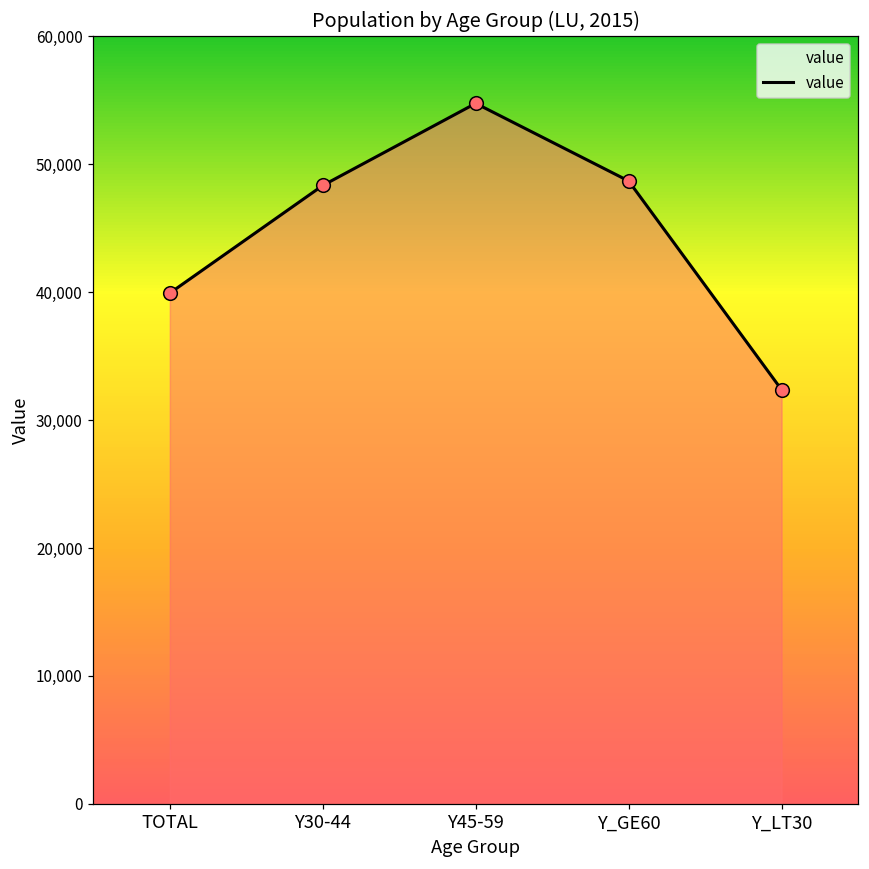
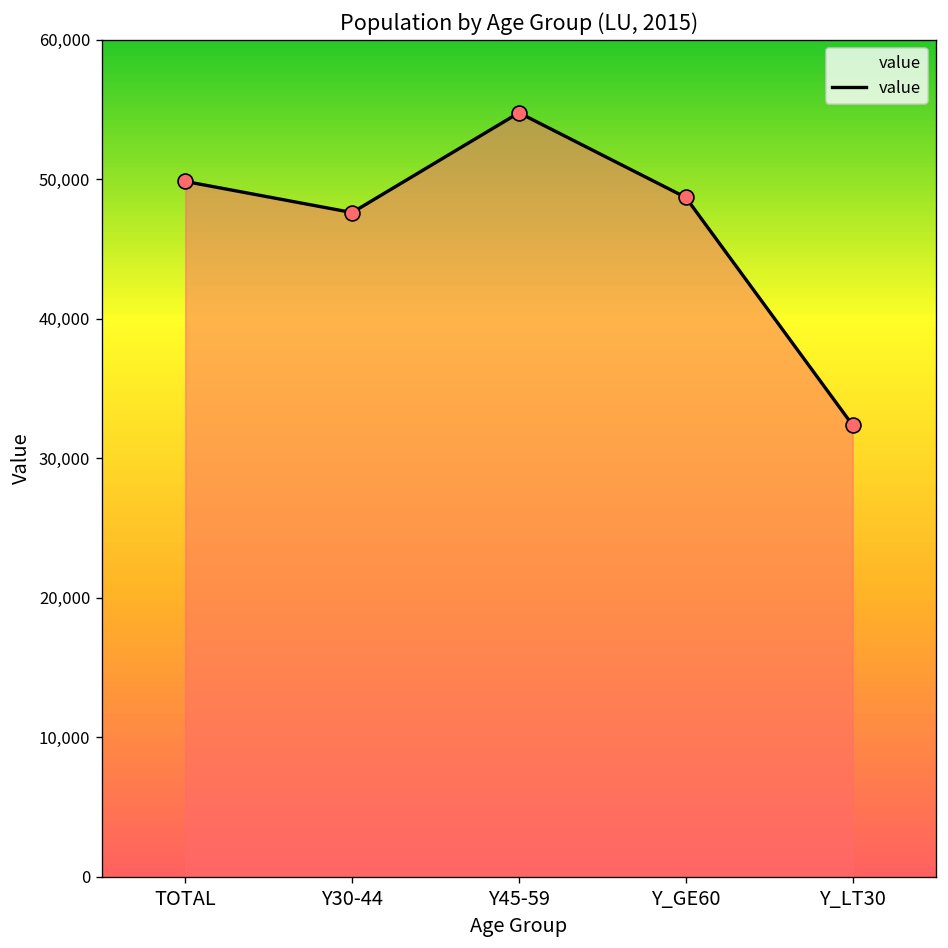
TOTAL: 39,900 -> 49,800
Y30-44: 48,300 -> 47,600
